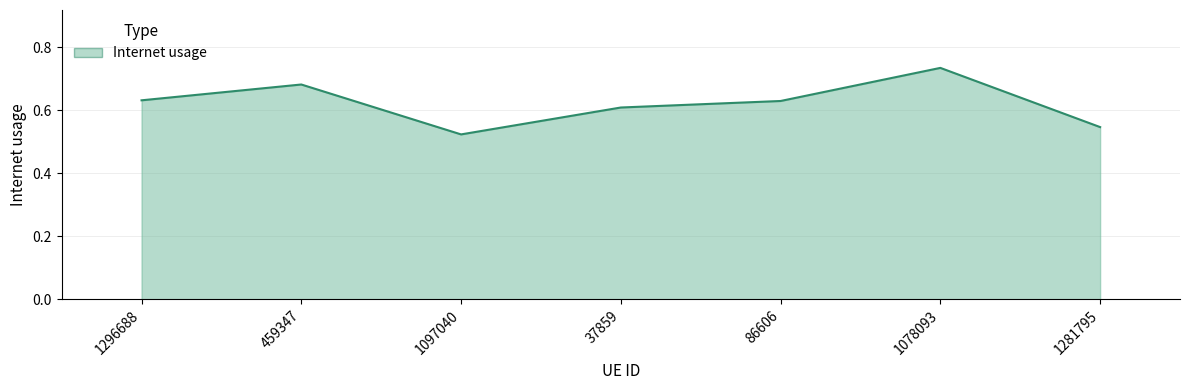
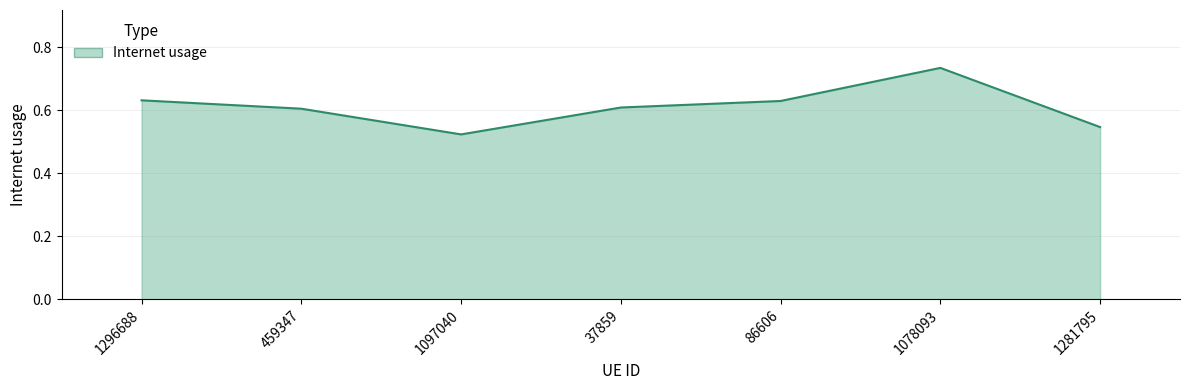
459347: 0.68 -> 0.61
